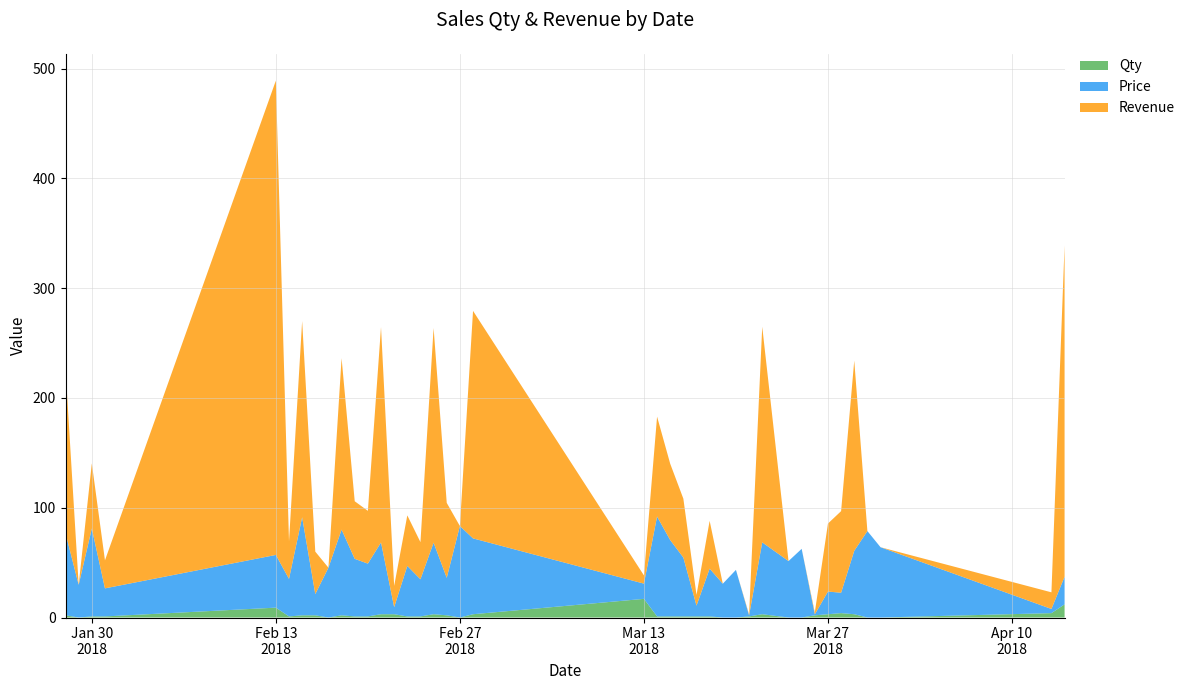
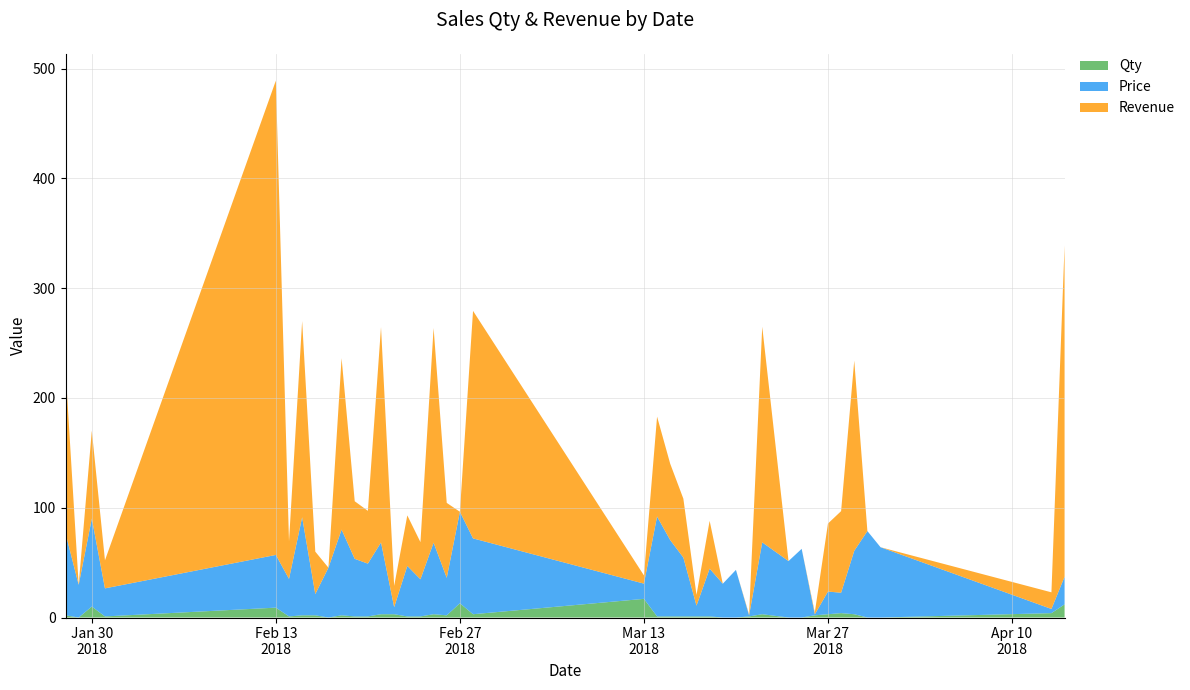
Qty, Jan 30 2018: 1 -> 10
Revenue, Jan 30 2018: 59 -> 80
Qty, Feb 27 2018: 0 -> 13
